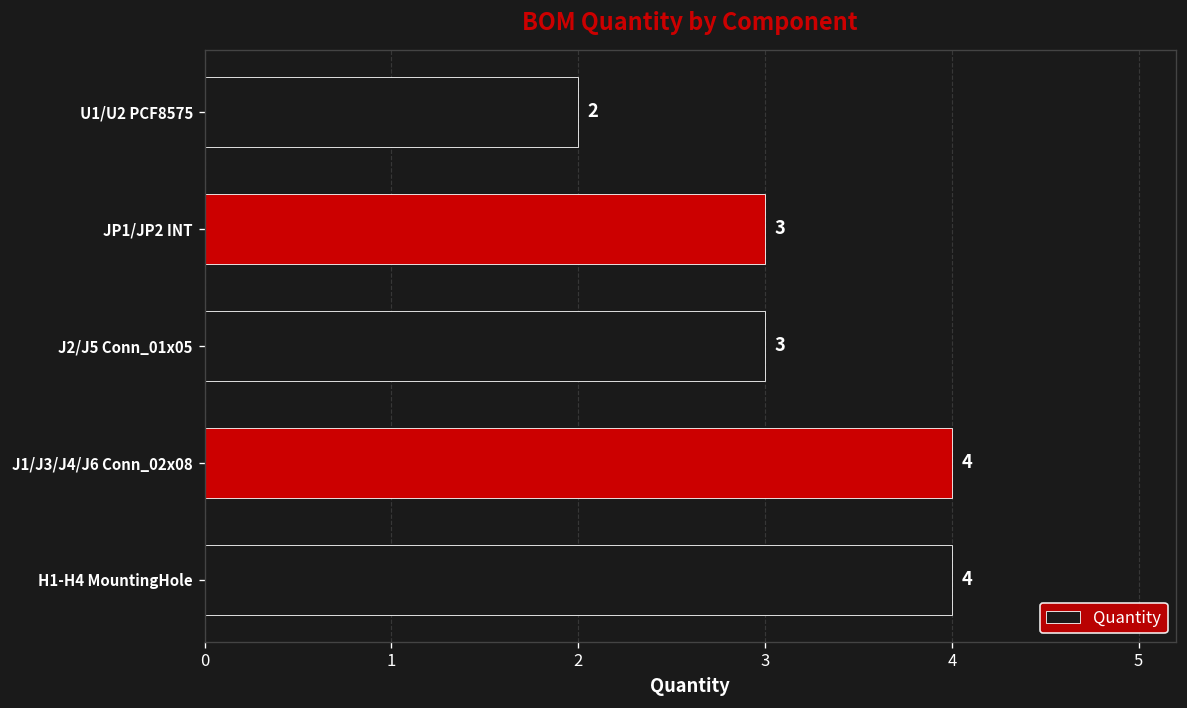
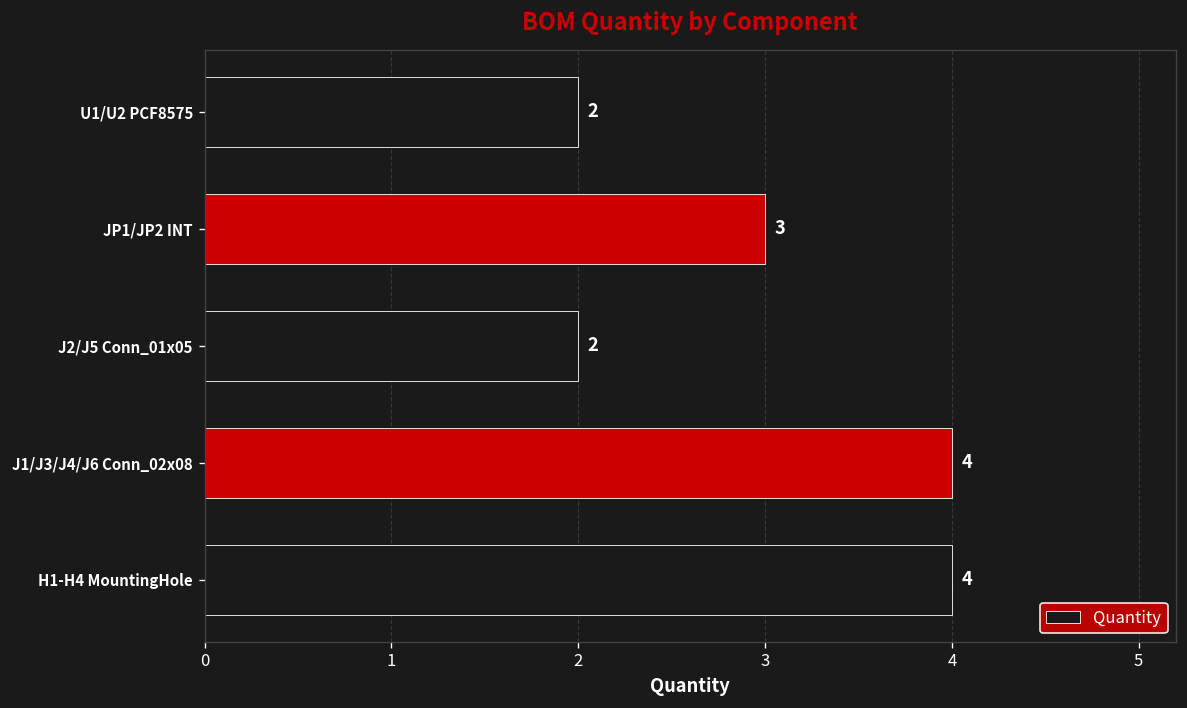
J2/J5 Conn_01x05: 3 -> 2
